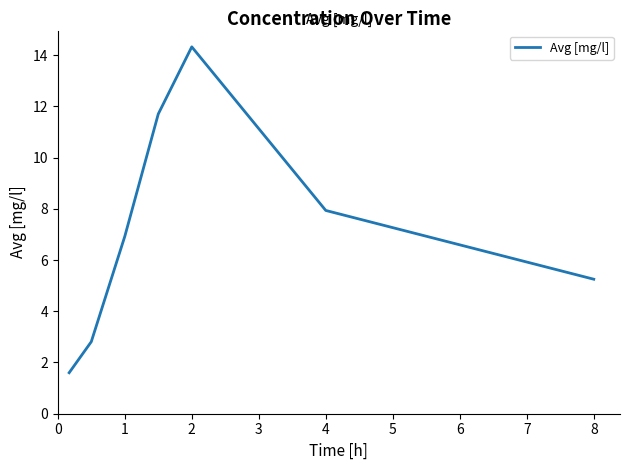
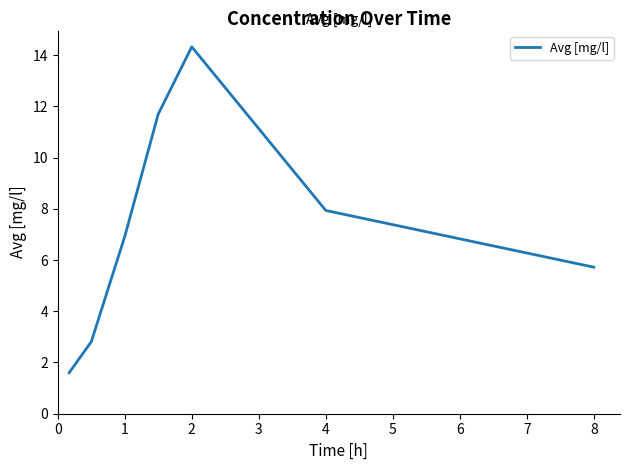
8: 5.3 -> 5.7
